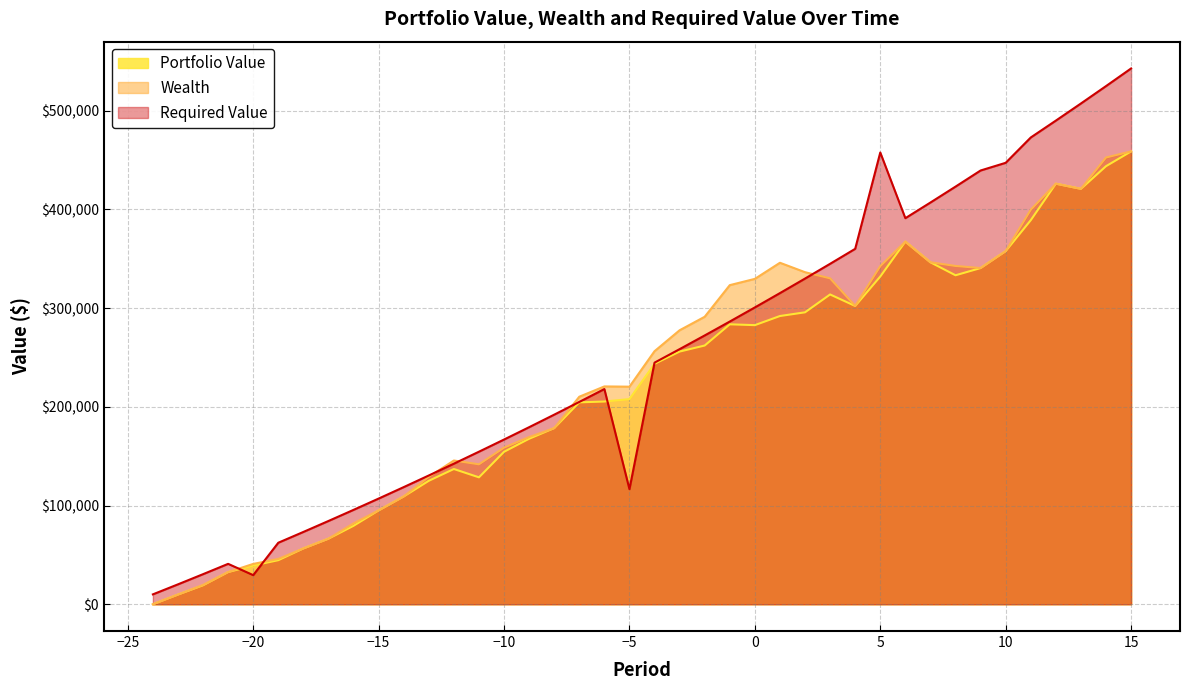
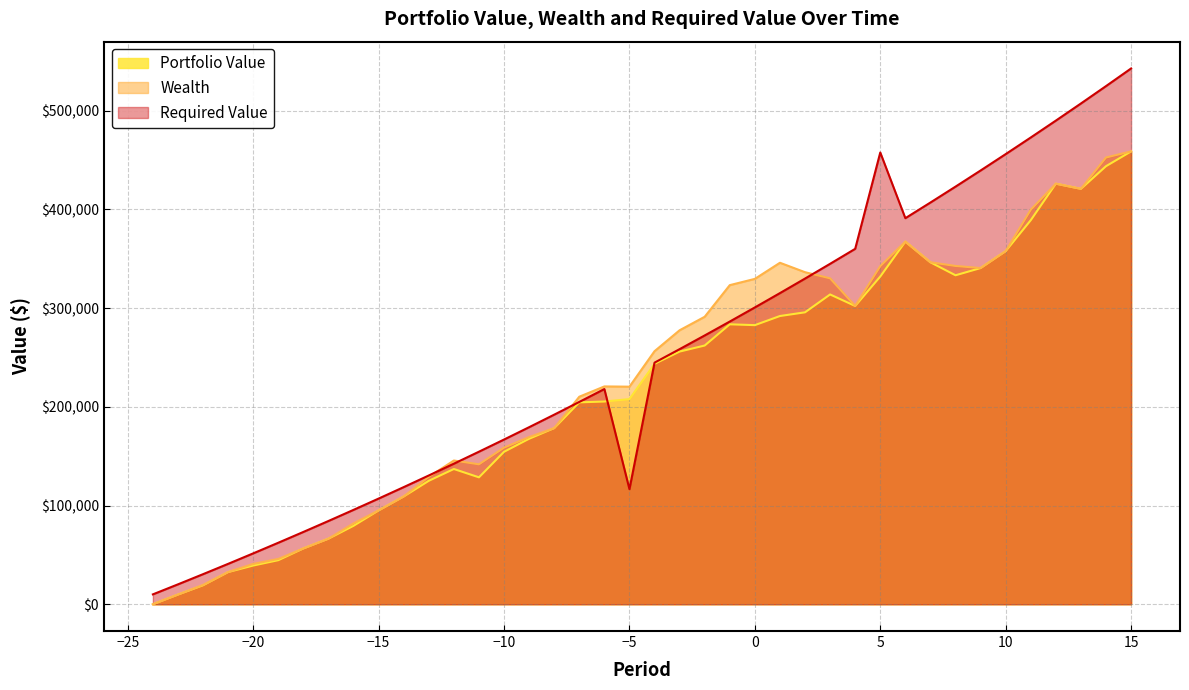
Required Value, −20: $30,000 -> $50,000
Required Value, 10: $450,000 -> $460,000
